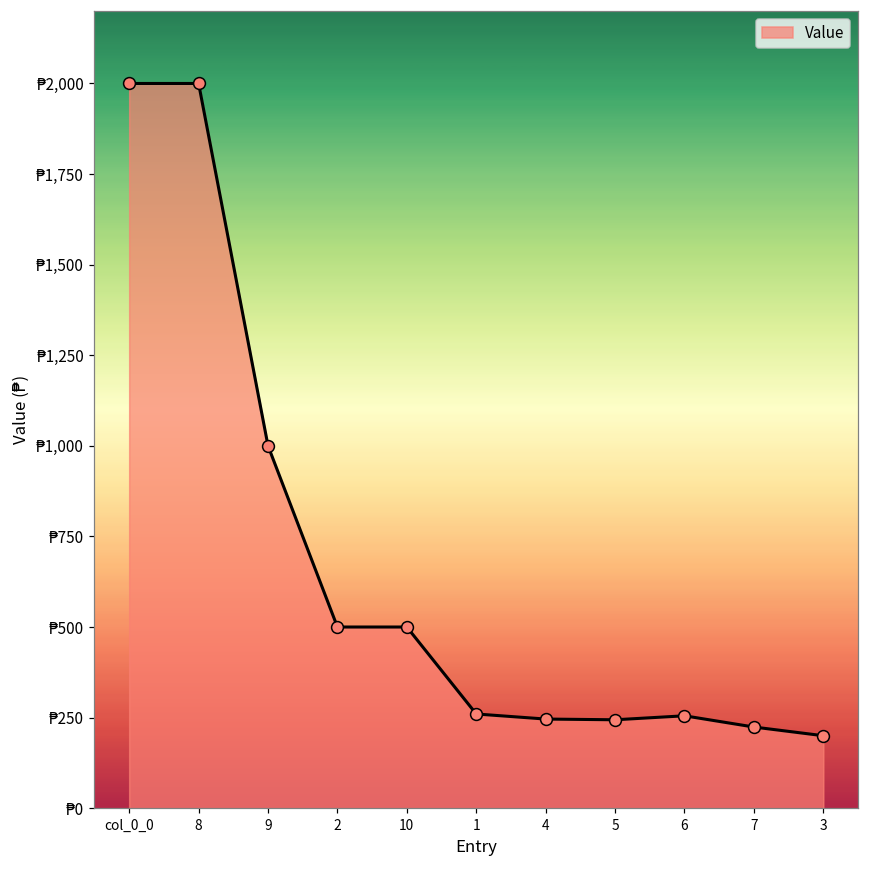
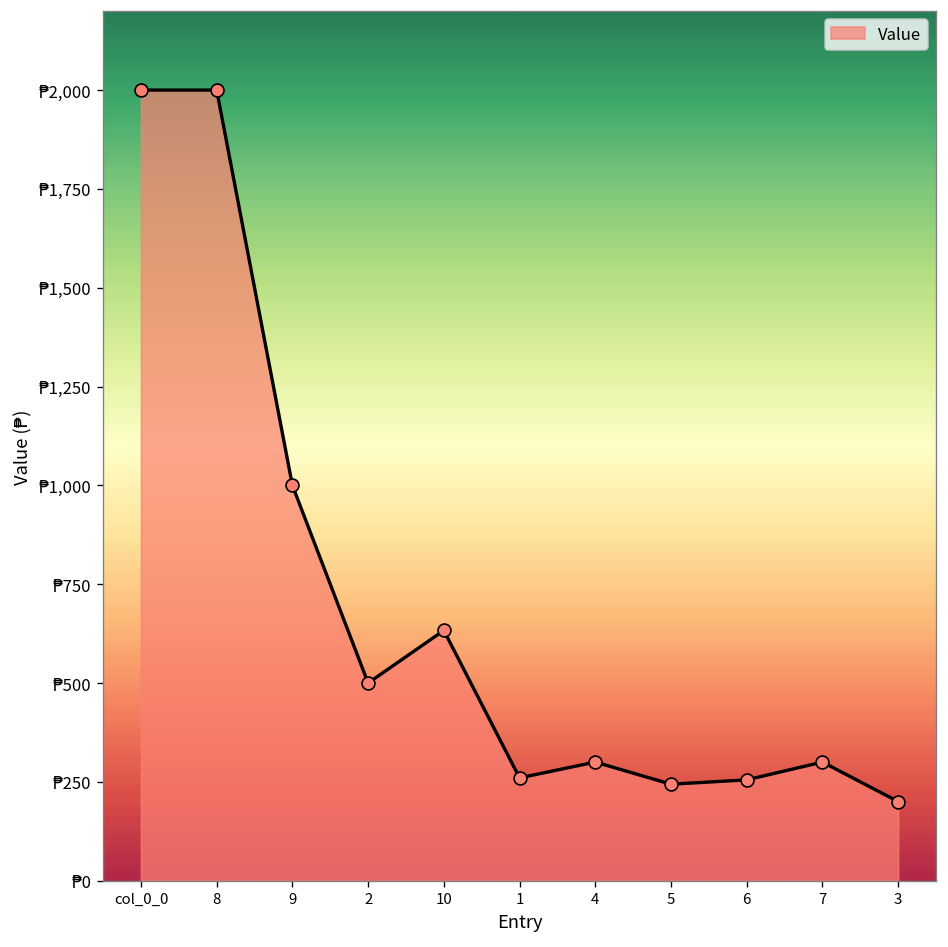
10: ₱500 -> ₱630
4: ₱250 -> ₱300
7: ₱220 -> ₱300
